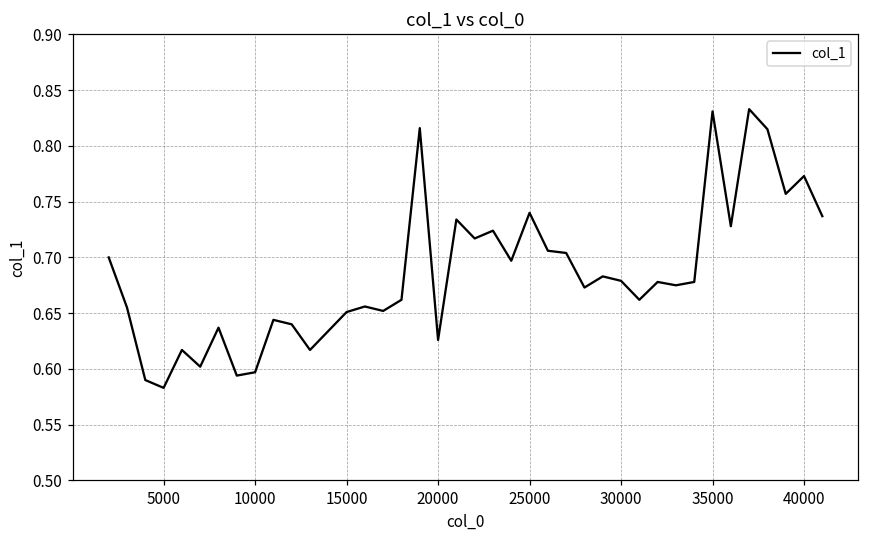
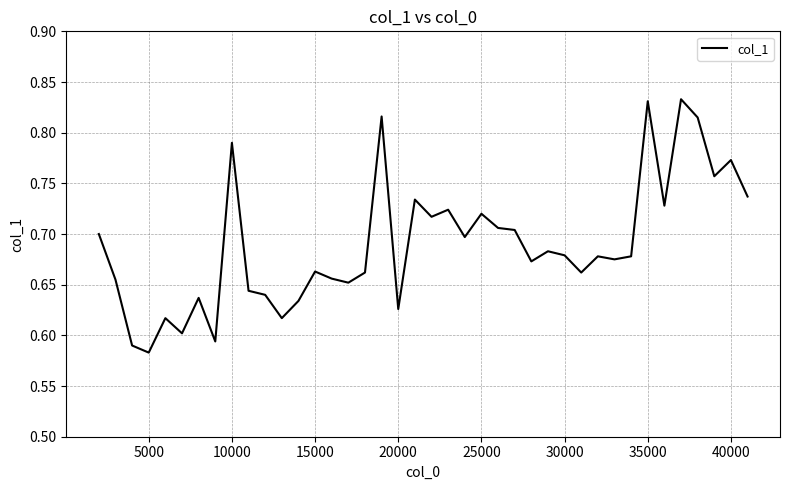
10000: 0.597 -> 0.790
15000: 0.651 -> 0.663
25000: 0.74 -> 0.72
